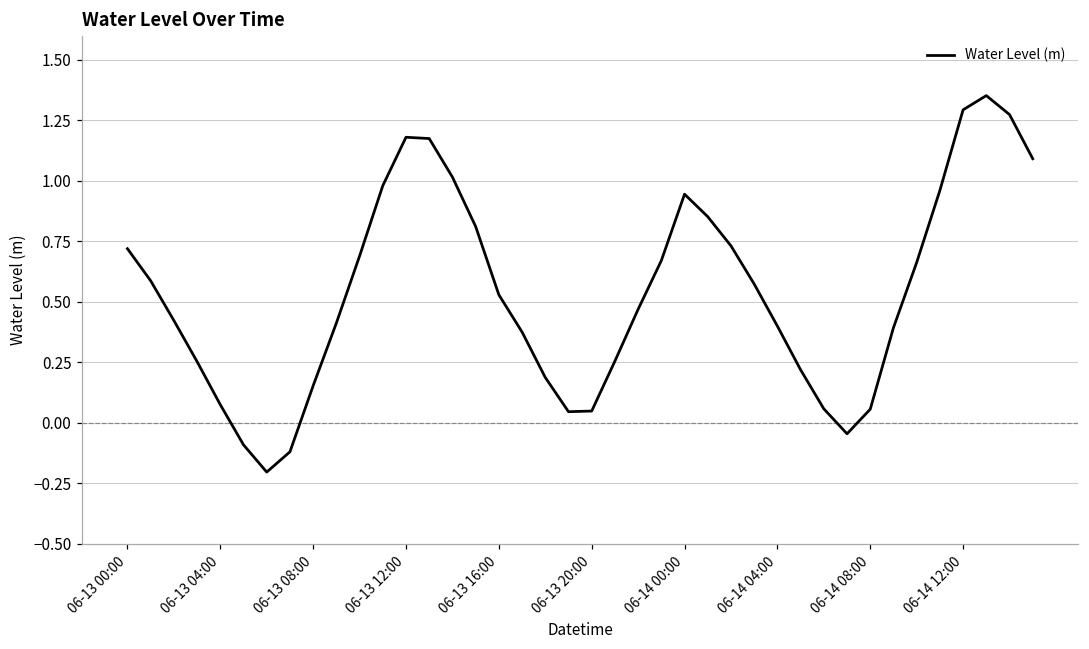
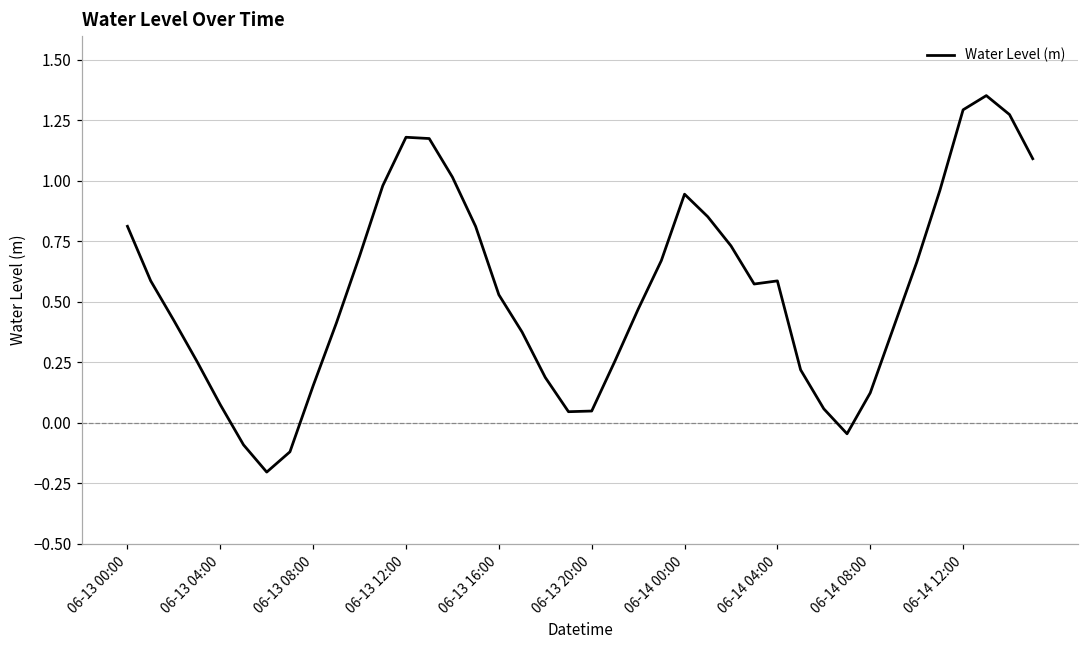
06-13 00:00: 0.72 -> 0.81
06-14 04:00: 0.40 -> 0.59
06-14 08:00: 0.06 -> 0.12
